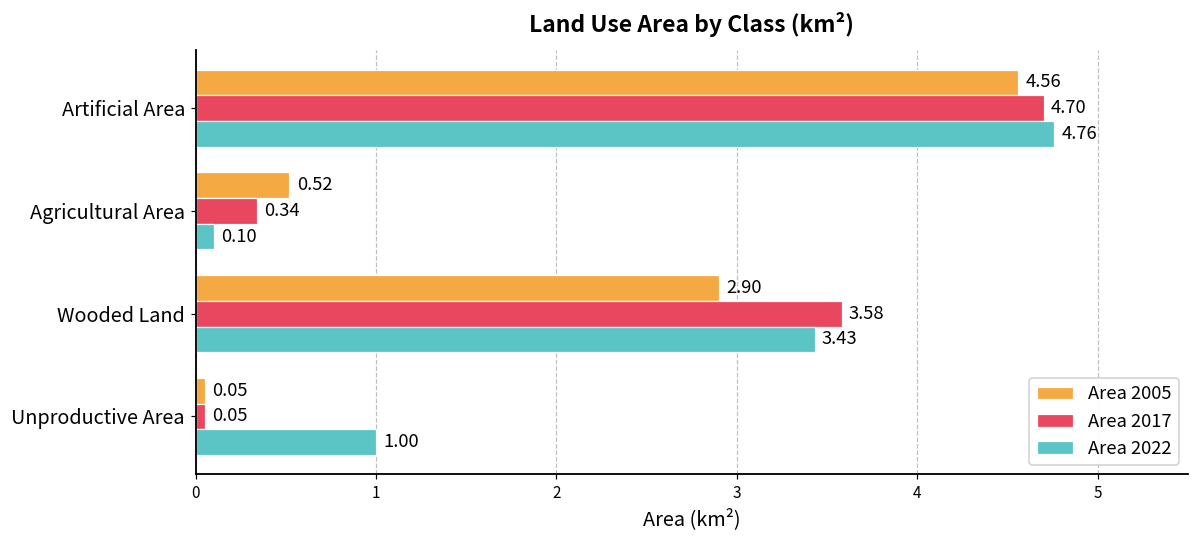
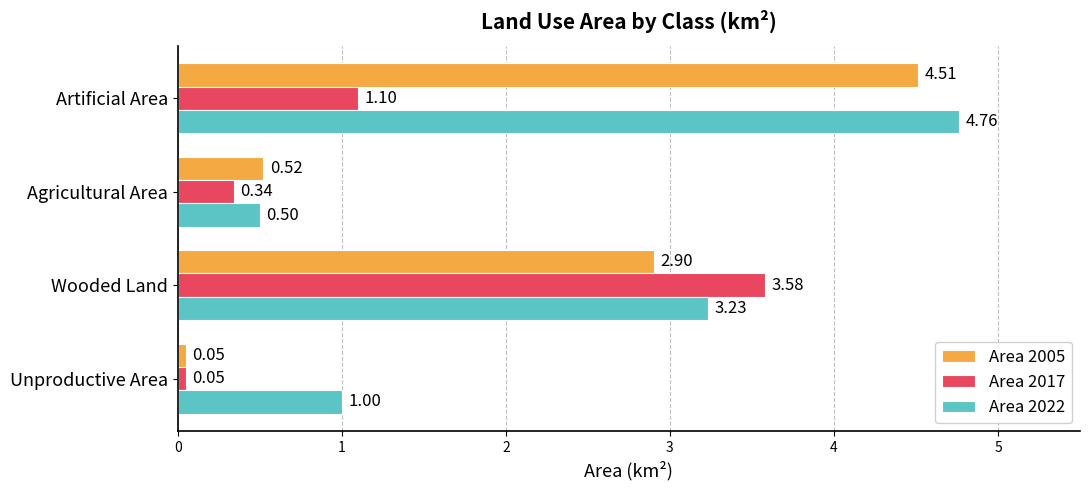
Area 2005, Artificial Area: 4.56 -> 4.51
Area 2017, Artificial Area: 4.70 -> 1.10
Area 2022, Agricultural Area: 0.10 -> 0.50
Area 2022, Wooded Land: 3.43 -> 3.23
